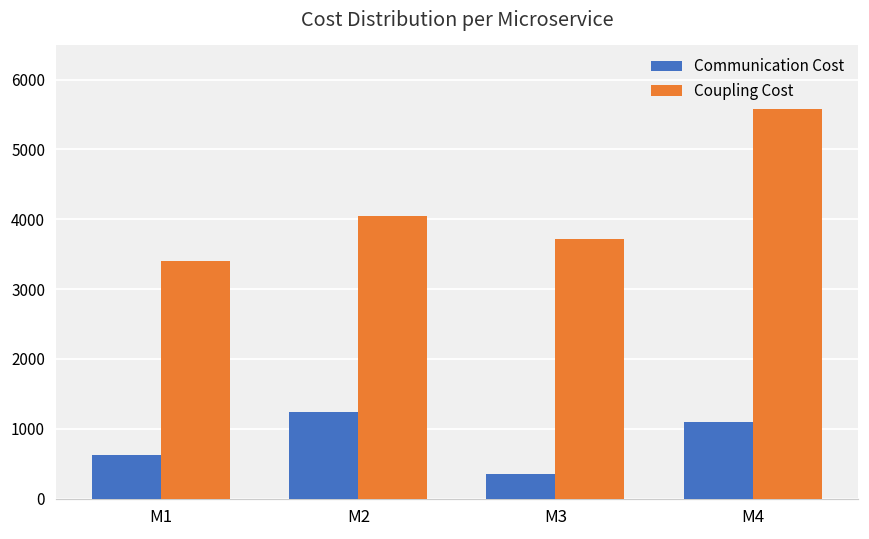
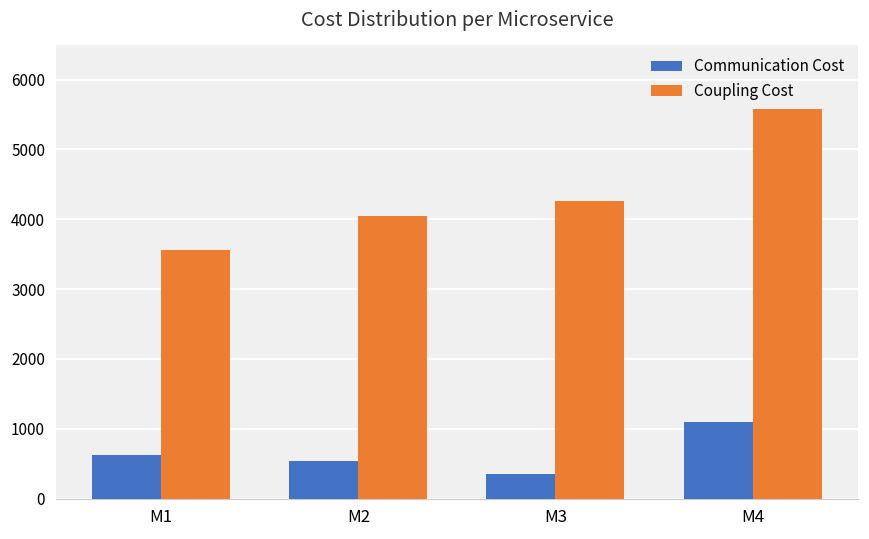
Coupling Cost, M1: 3400 -> 3600
Communication Cost, M2: 1200 -> 500
Coupling Cost, M3: 3700 -> 4300
